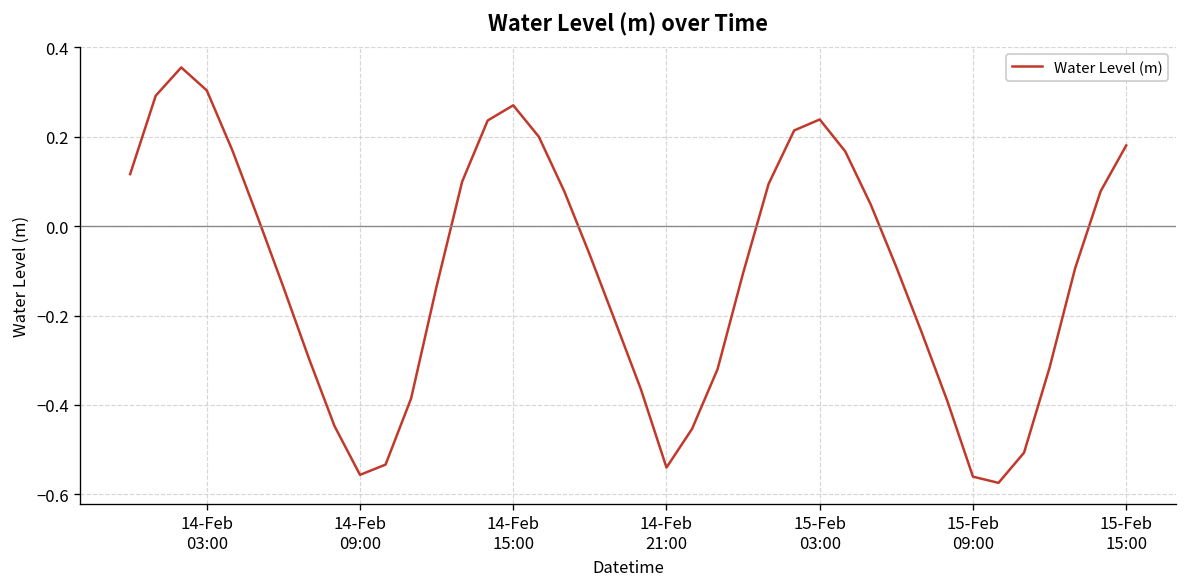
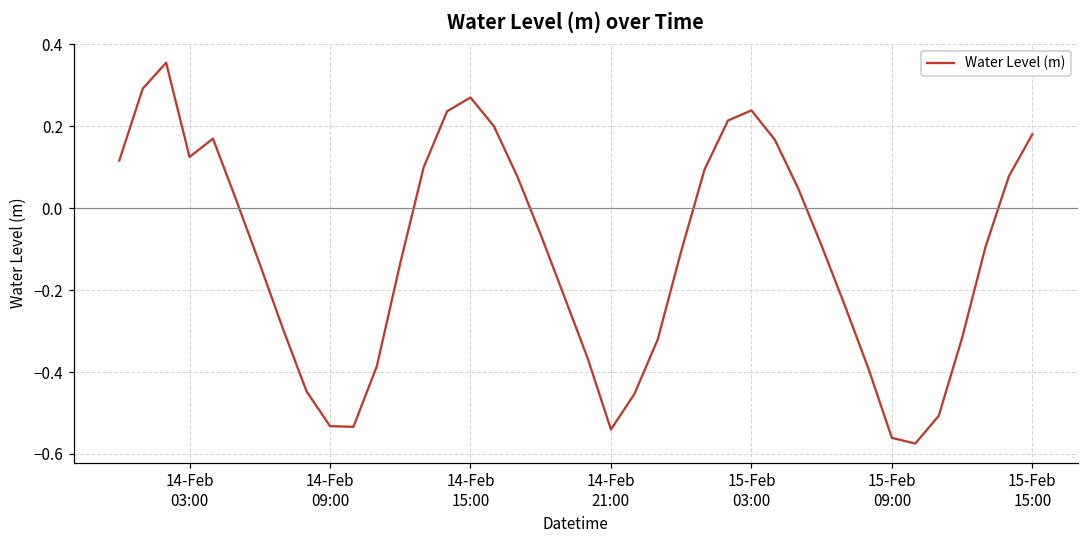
14-Feb 03:00: 0.30 -> 0.13
14-Feb 09:00: -0.56 -> -0.53
